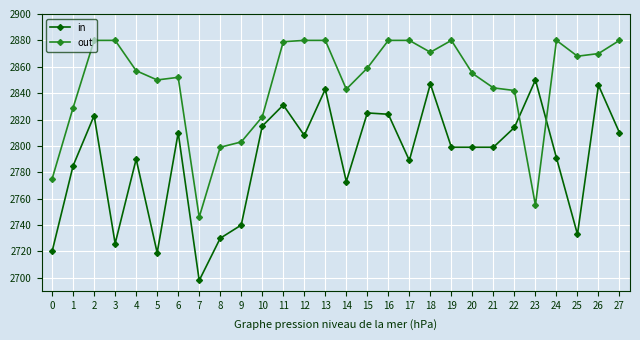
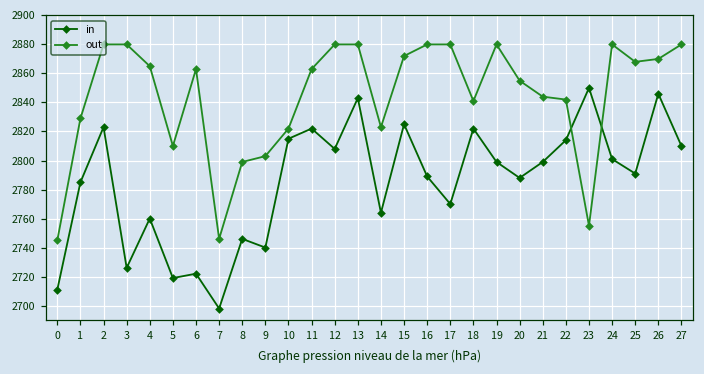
in, 0: 2720 -> 2711
out, 0: 2775 -> 2745
in, 4: 2790 -> 2760
out, 4: 2857 -> 2865
out, 5: 2850 -> 2810
in, 6: 2810 -> 2722
out, 6: 2852 -> 2863
in, 8: 2730 -> 2746
in, 11: 2831 -> 2822
out, 11: 2879 -> 2863
in, 14: 2773 -> 2764
out, 14: 2843 -> 2823
out, 15: 2859 -> 2872
in, 16: 2824 -> 2789
in, 17: 2789 -> 2770
in, 18: 2847 -> 2822
out, 18: 2871 -> 2841
in, 20: 2799 -> 2788
in, 24: 2791 -> 2801
in, 25: 2733 -> 2791
